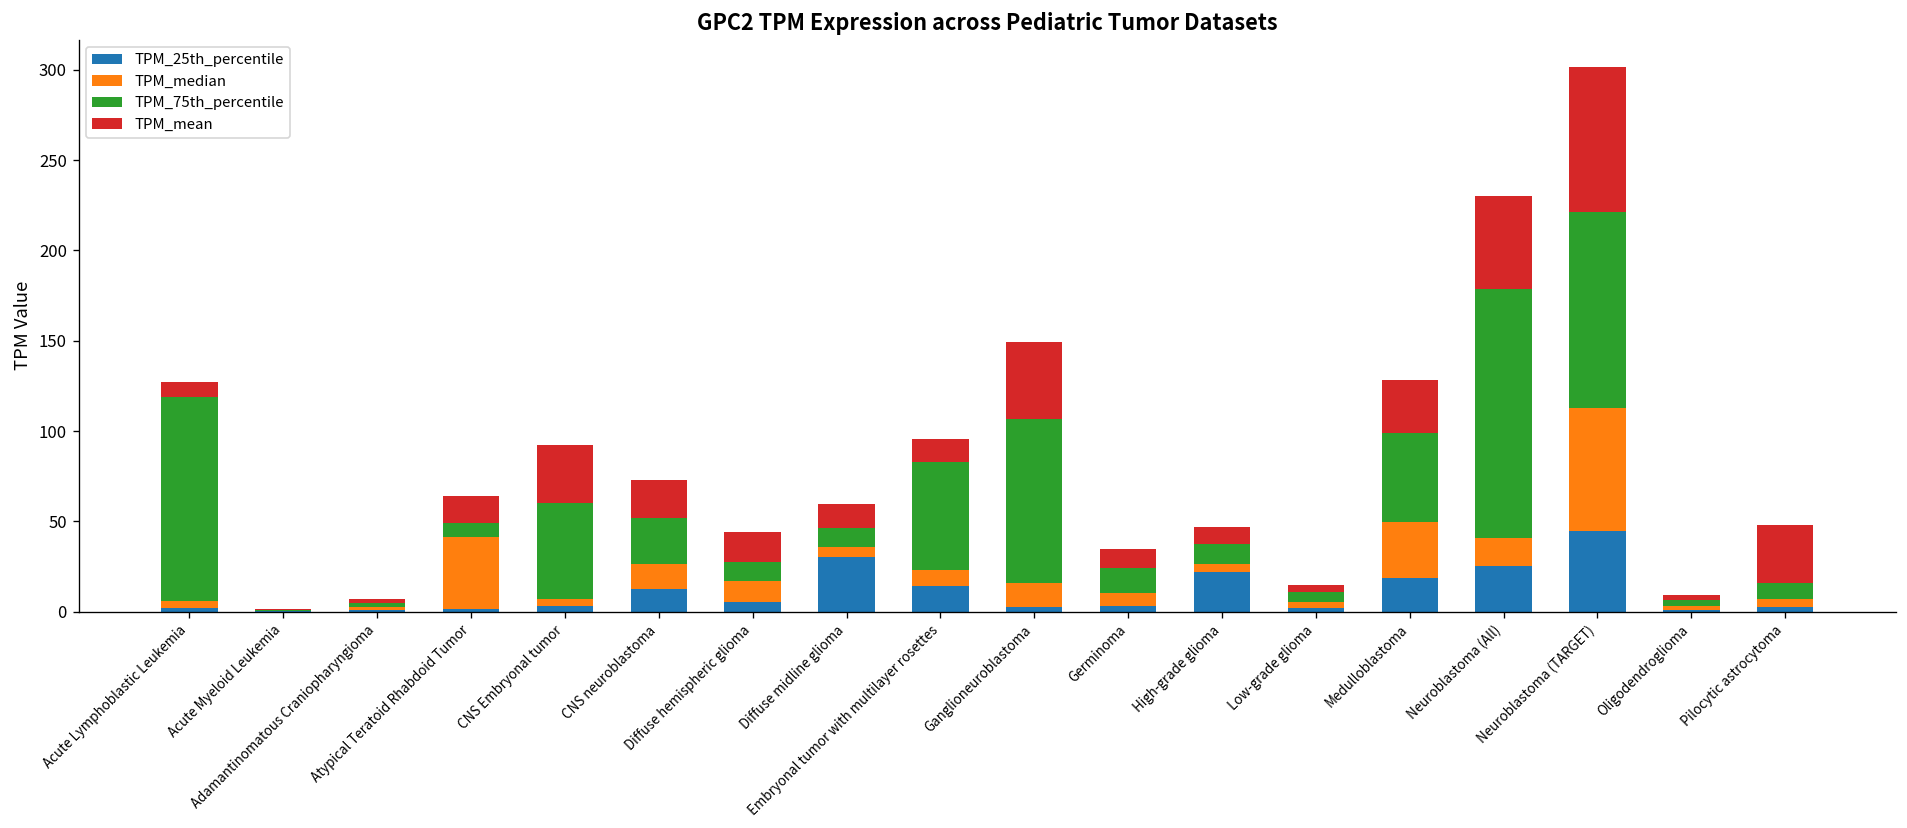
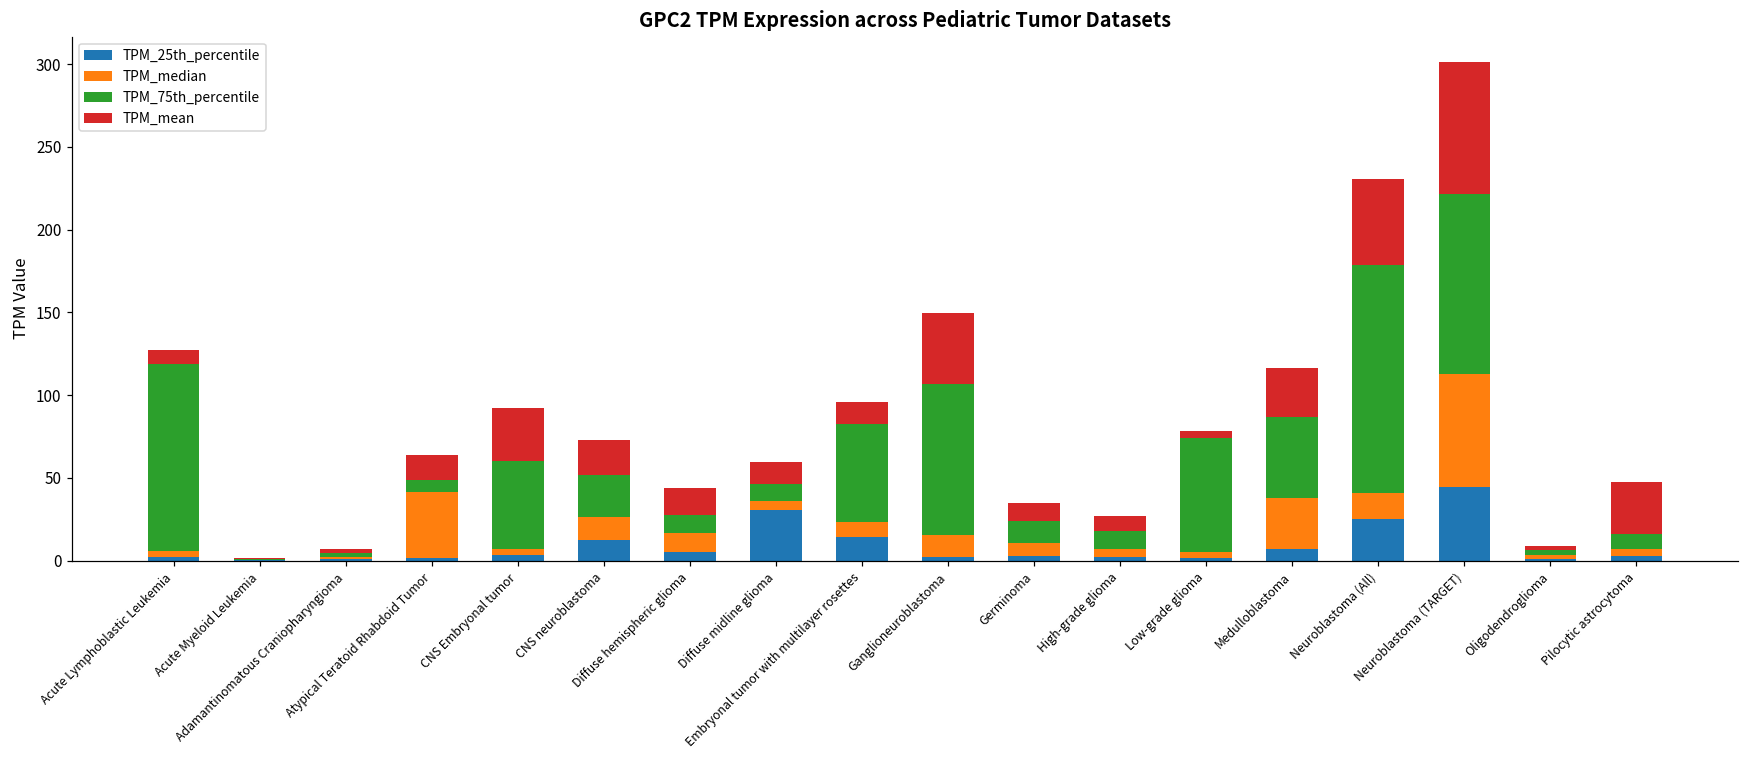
TPM_25th_percentile, High-grade glioma: 22 -> 2
TPM_75th_percentile, Low-grade glioma: 5 -> 69
TPM_25th_percentile, Medulloblastoma: 19 -> 7
